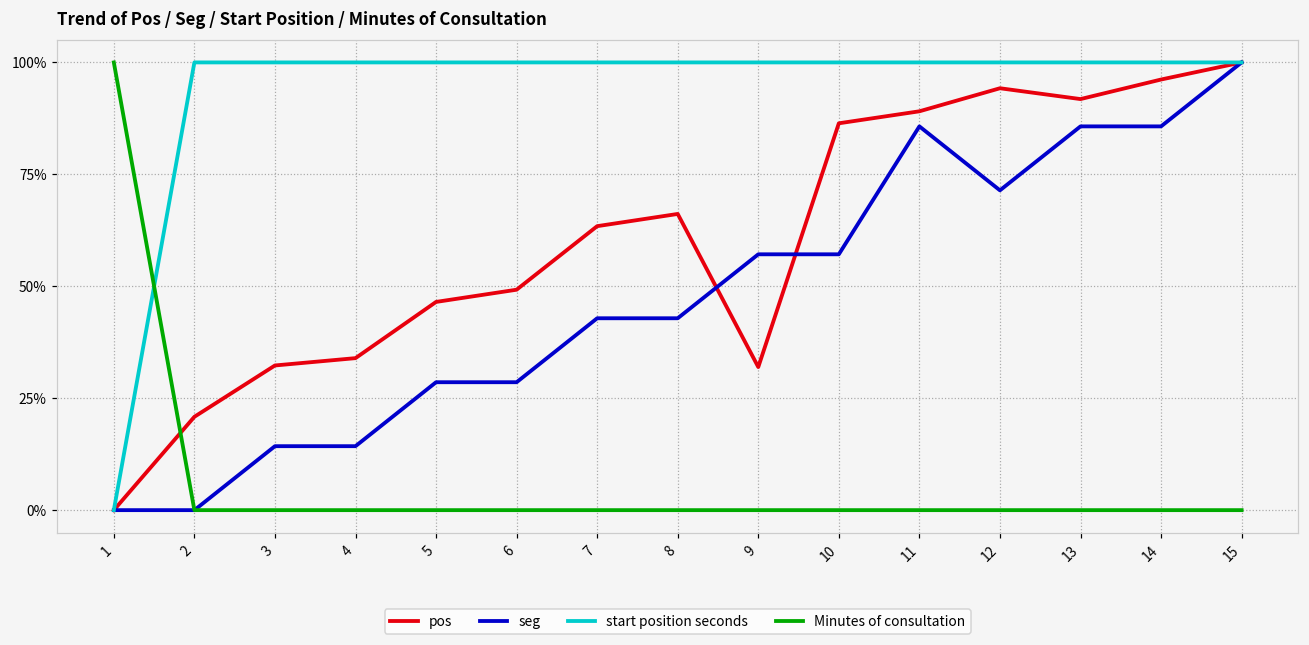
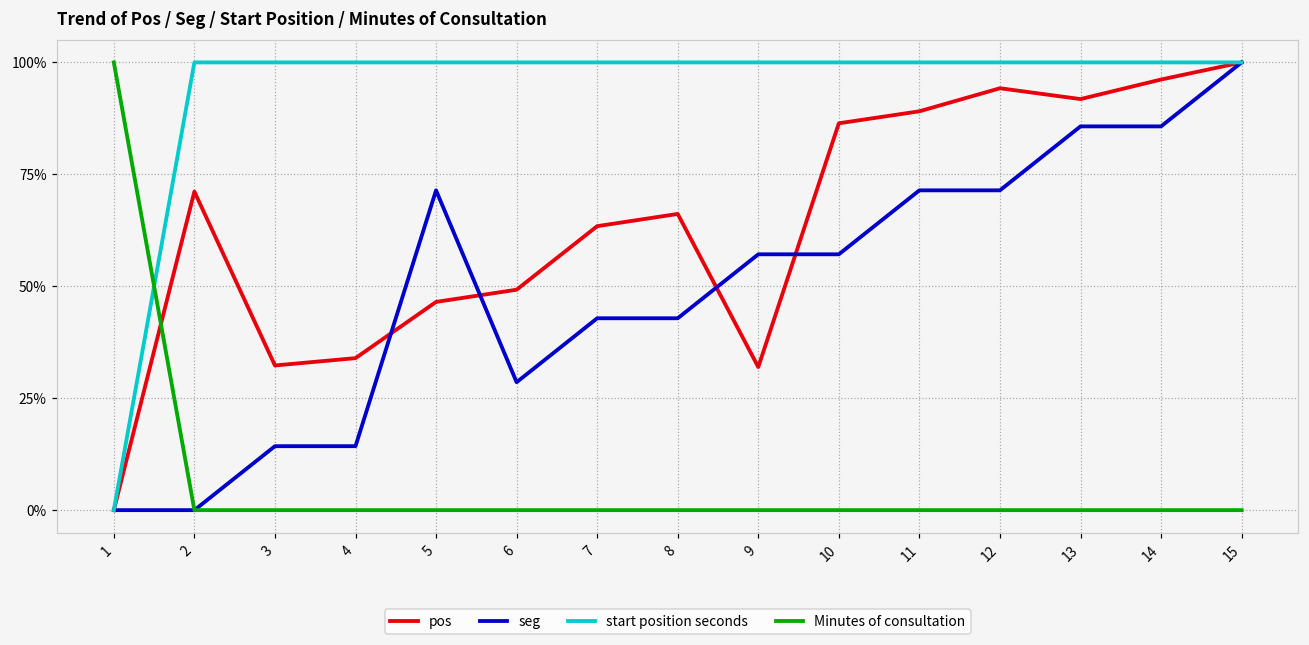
pos, 2: 21% -> 71%
seg, 5: 29% -> 71%
seg, 11: 86% -> 71%
